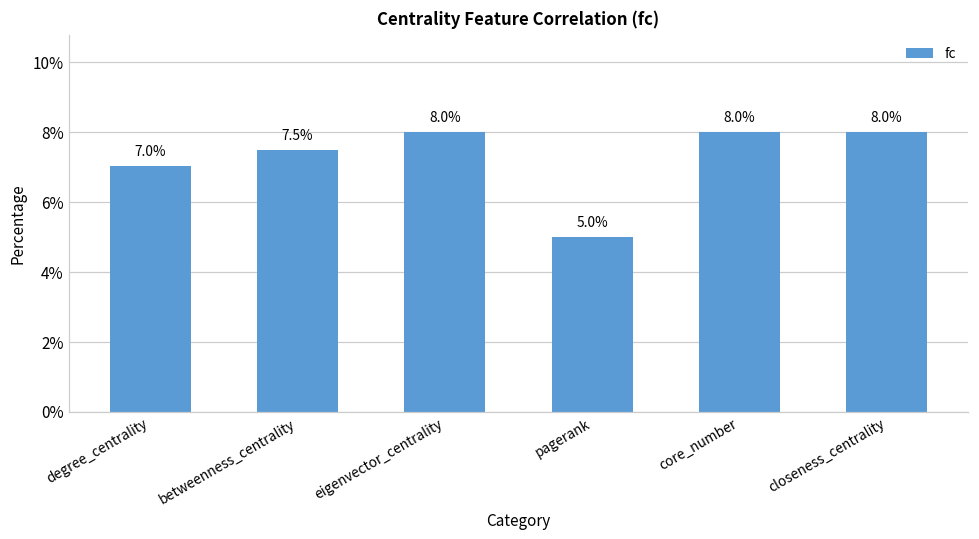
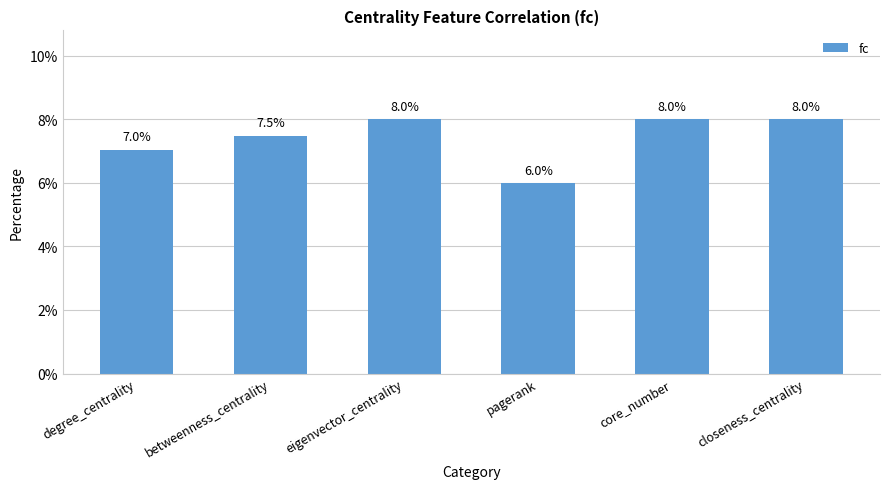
pagerank: 5.0% -> 6.0%
